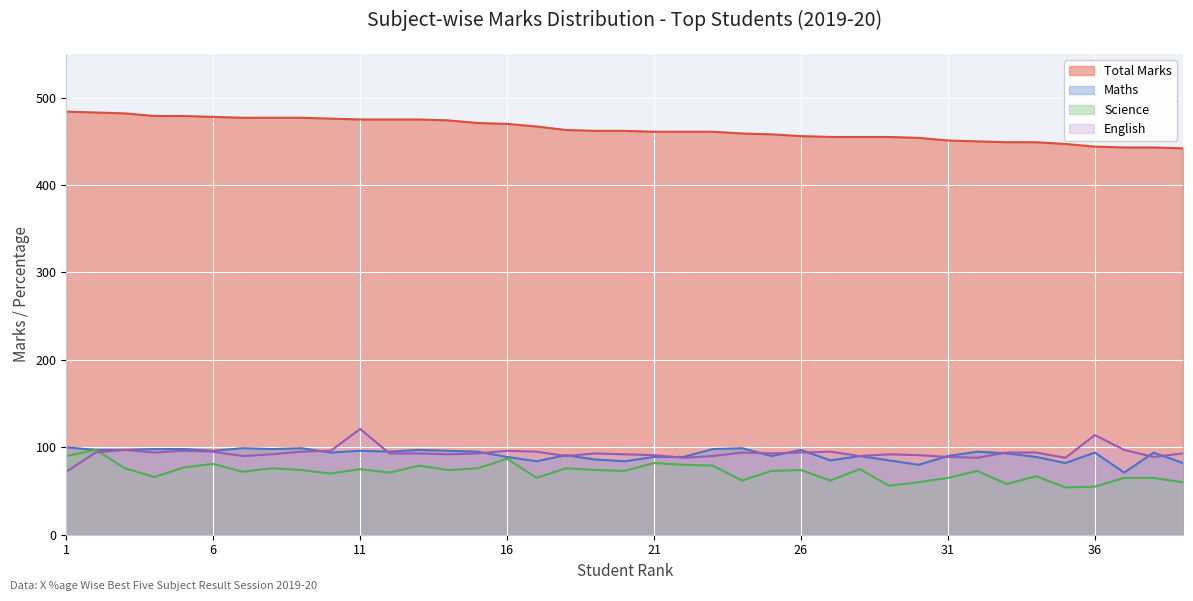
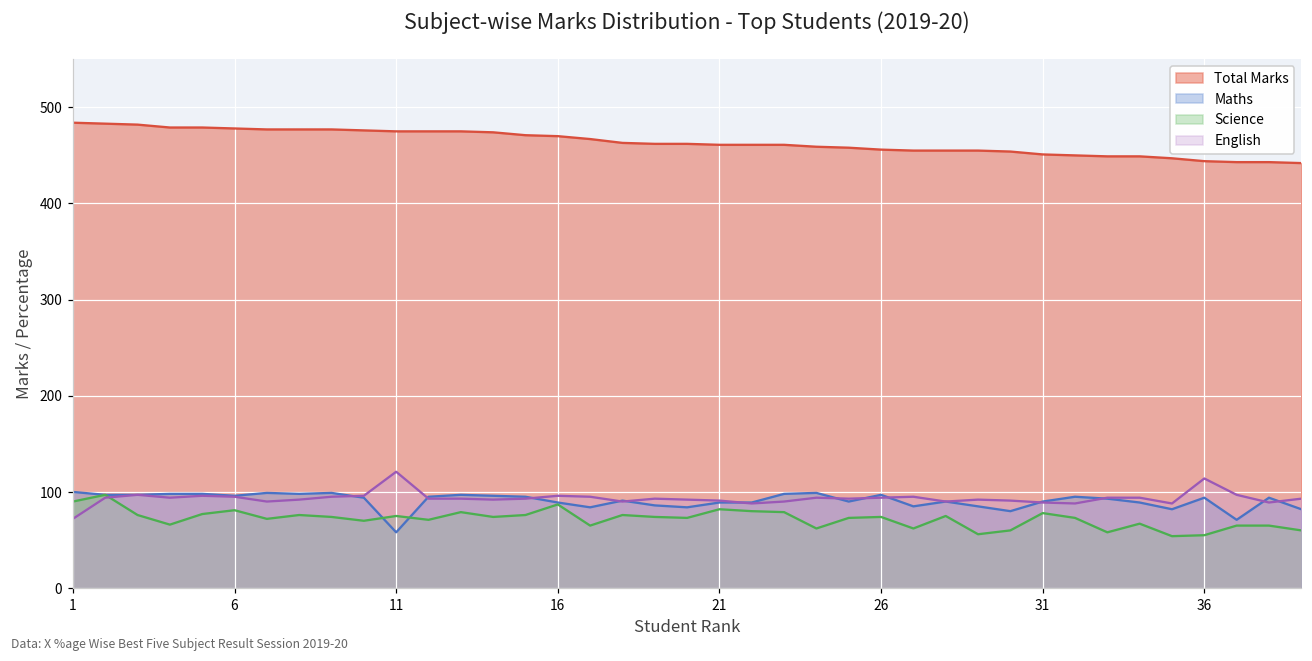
Maths, 11: 100 -> 60
Science, 31: 70 -> 80
